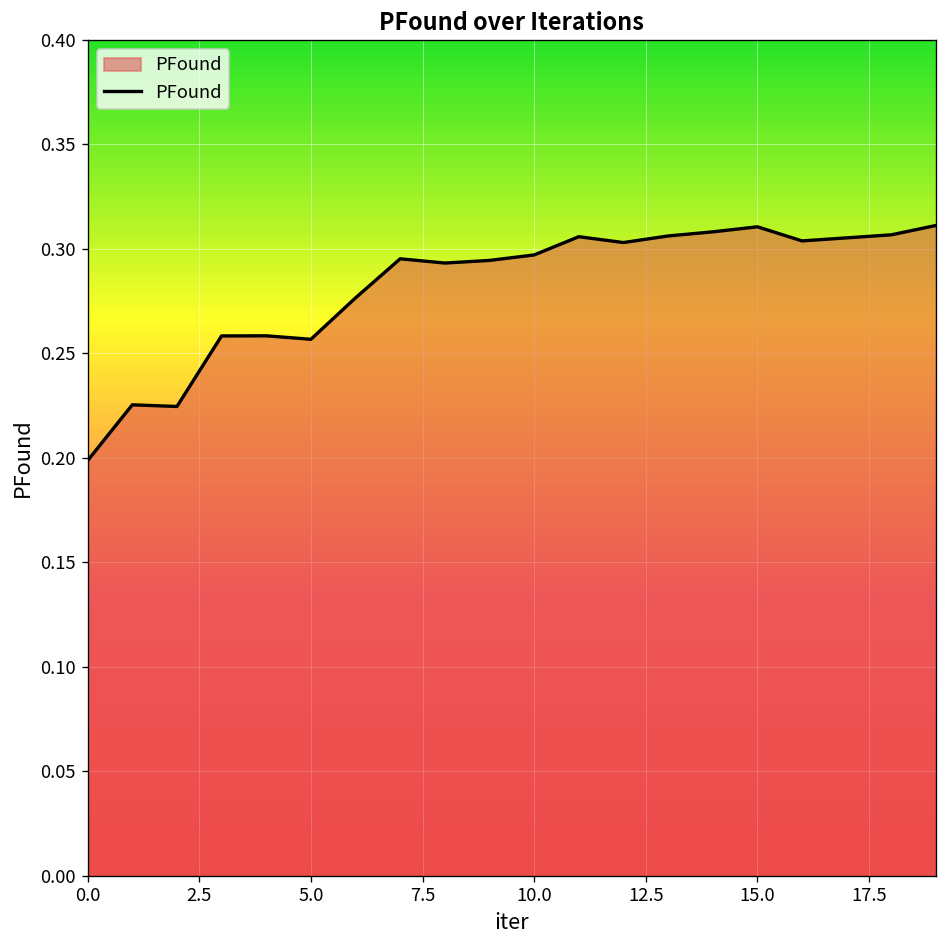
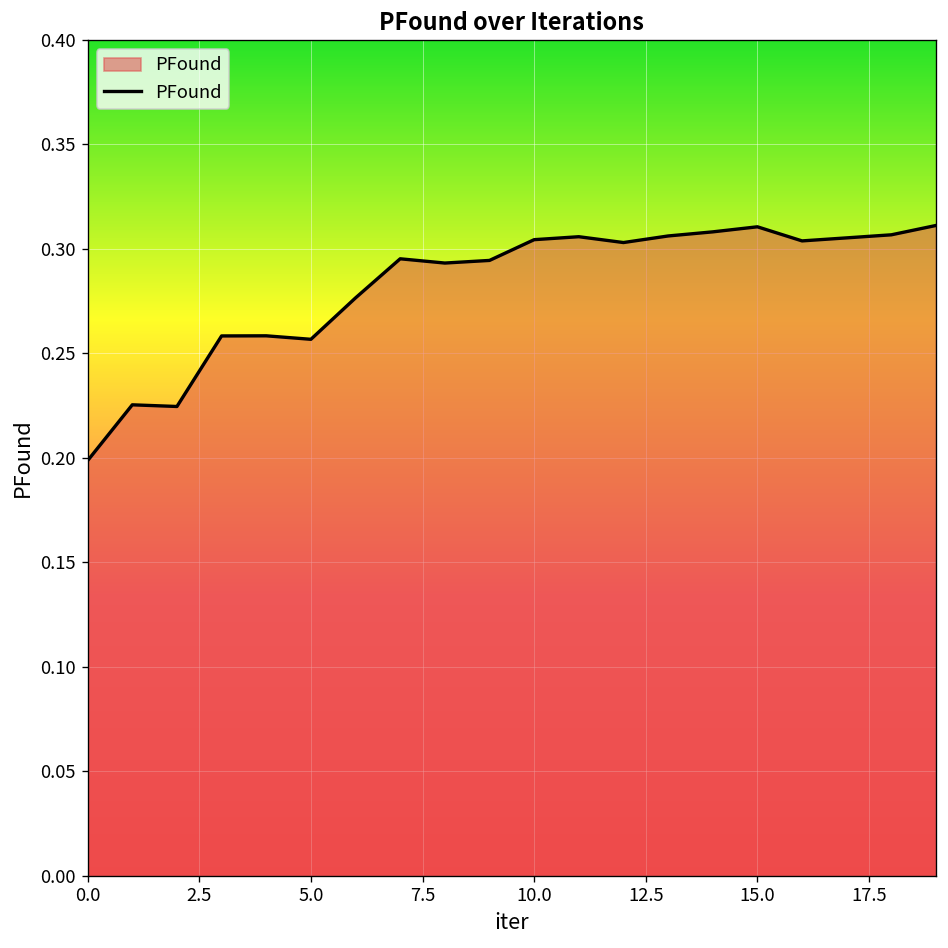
10.0: 0.297 -> 0.304
